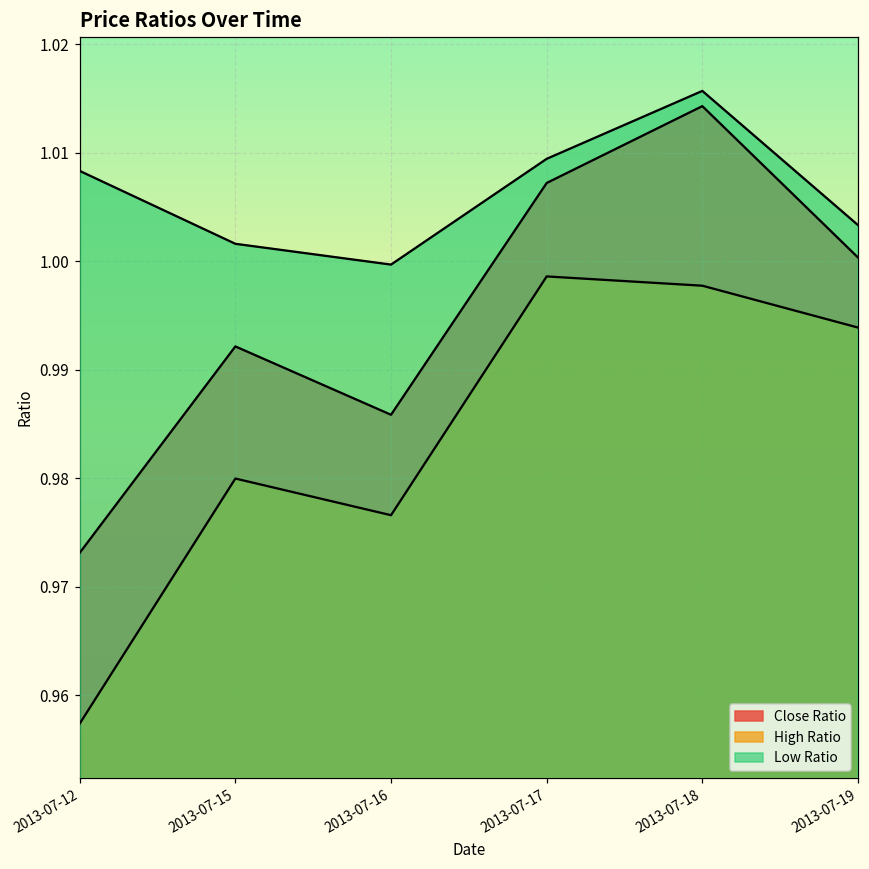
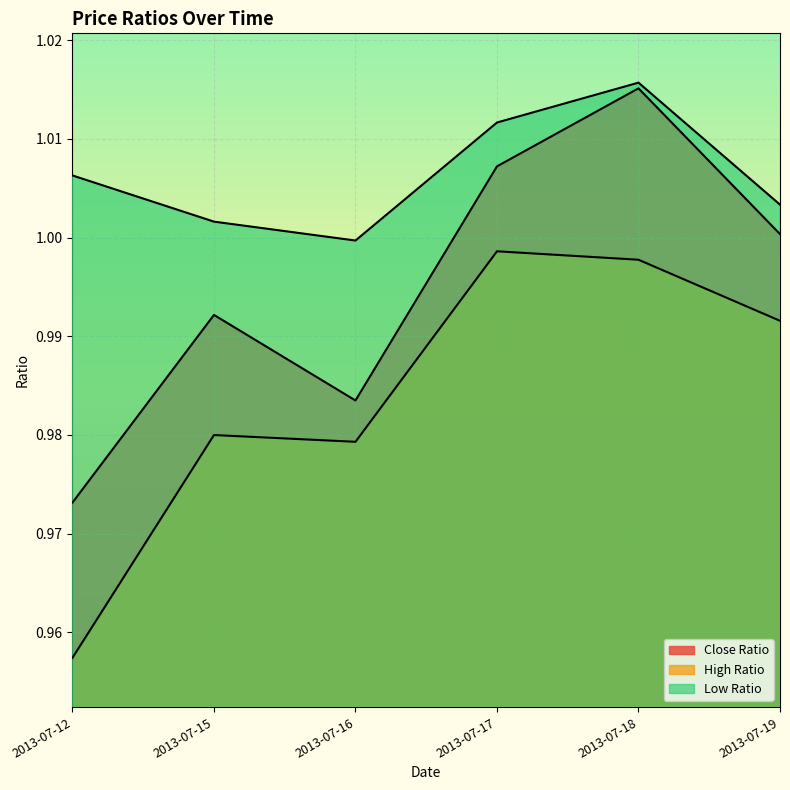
Low Ratio, 2013-07-12: 1.008 -> 1.006
Close Ratio, 2013-07-16: 0.986 -> 0.983
High Ratio, 2013-07-16: 0.977 -> 0.979
Low Ratio, 2013-07-17: 1.009 -> 1.012
Close Ratio, 2013-07-18: 1.014 -> 1.015
High Ratio, 2013-07-19: 0.994 -> 0.992
